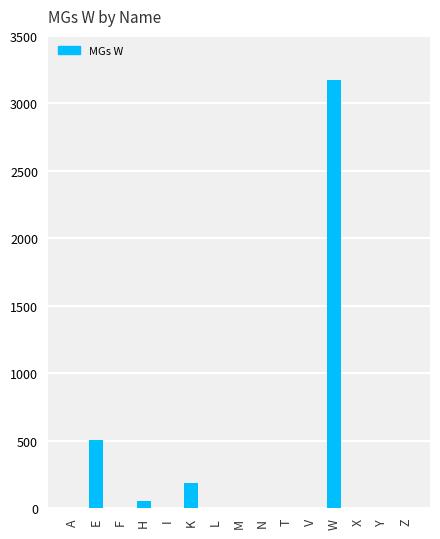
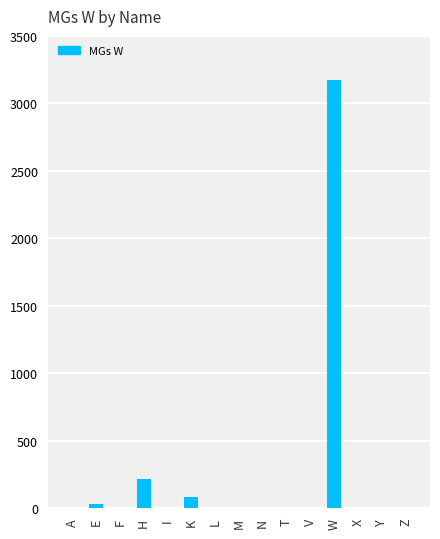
E: 510 -> 40
H: 60 -> 220
K: 190 -> 80
